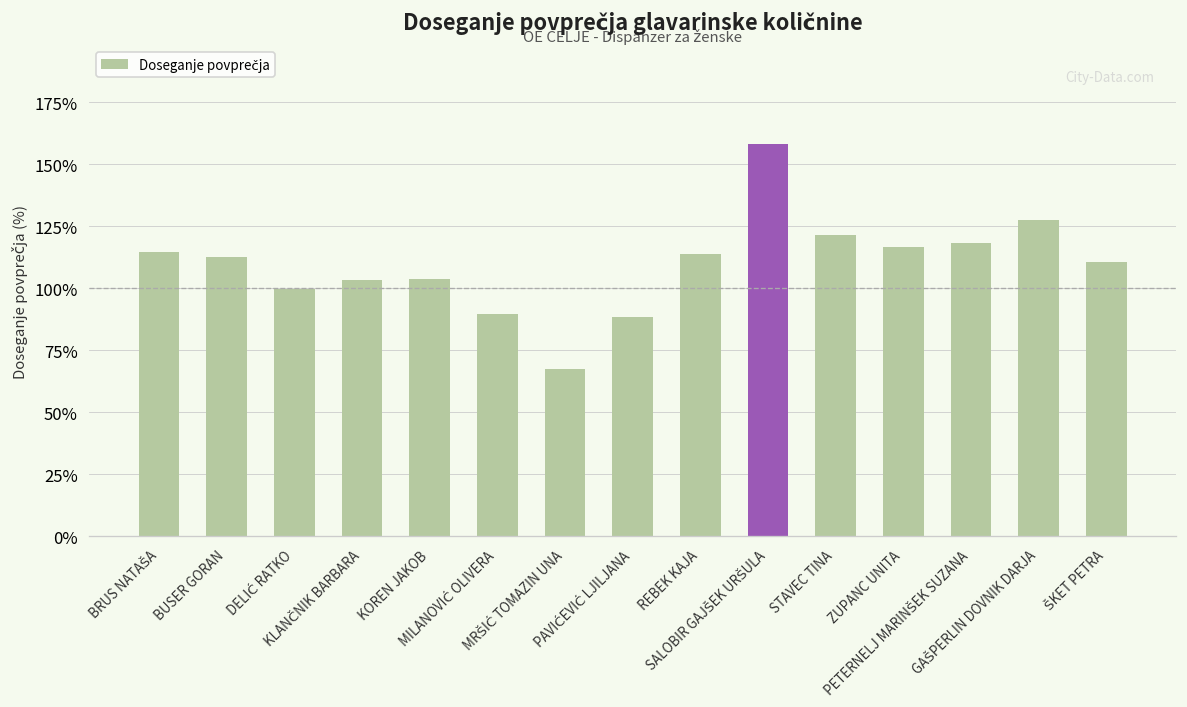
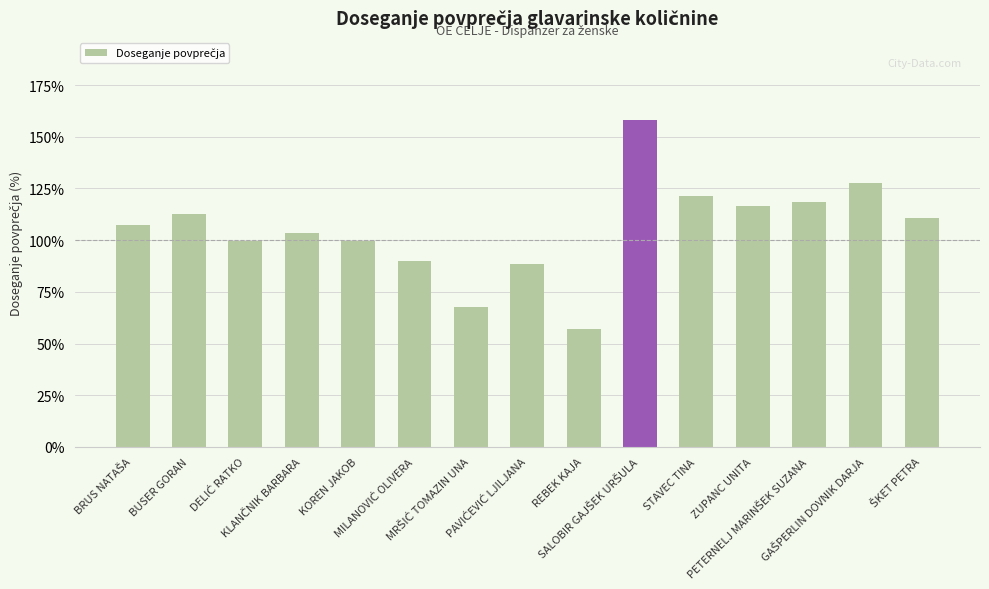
BRUS NATAŠA: 115% -> 107%
KOREN JAKOB: 104% -> 100%
REBEK KAJA: 114% -> 57%
